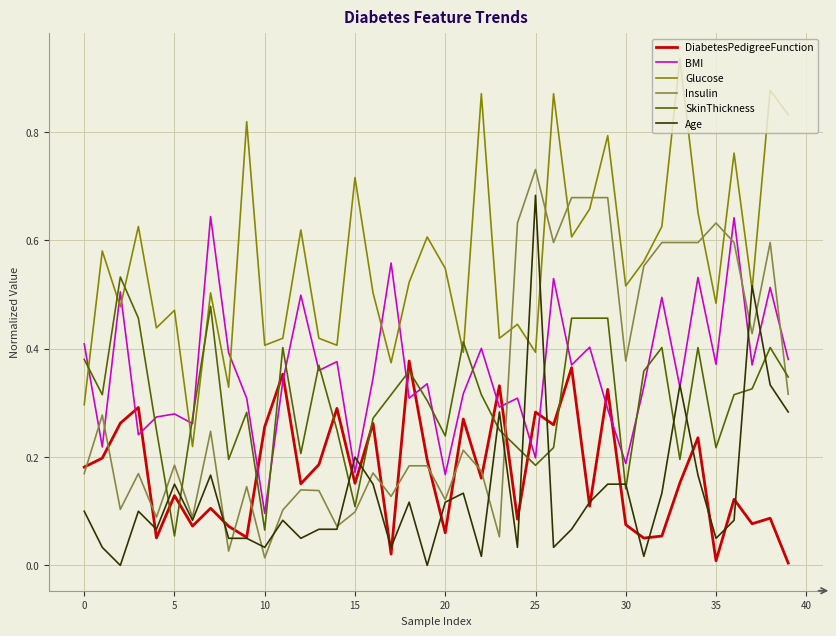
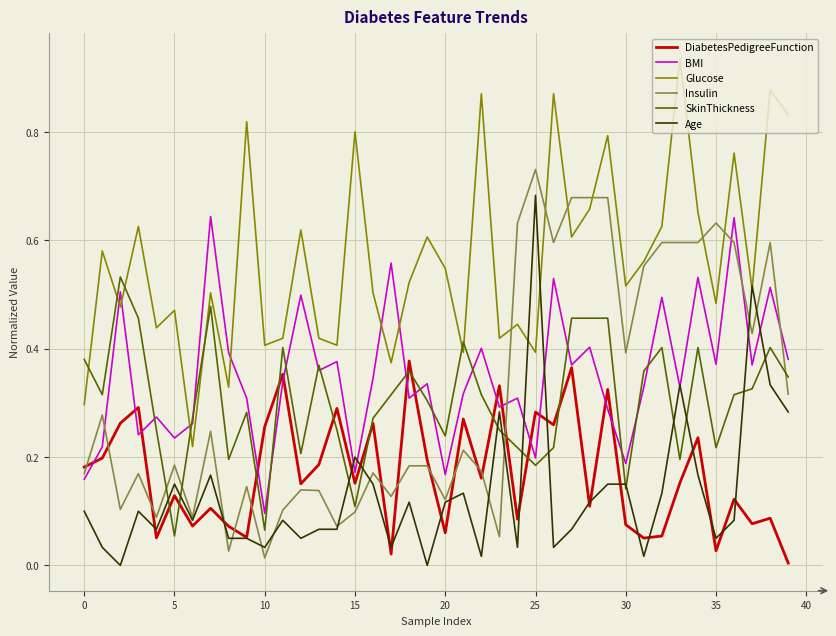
BMI, 0: 0.41 -> 0.16
BMI, 5: 0.28 -> 0.24
Glucose, 15: 0.72 -> 0.80
Insulin, 30: 0.38 -> 0.39
DiabetesPedigreeFunction, 35: 0.01 -> 0.03
